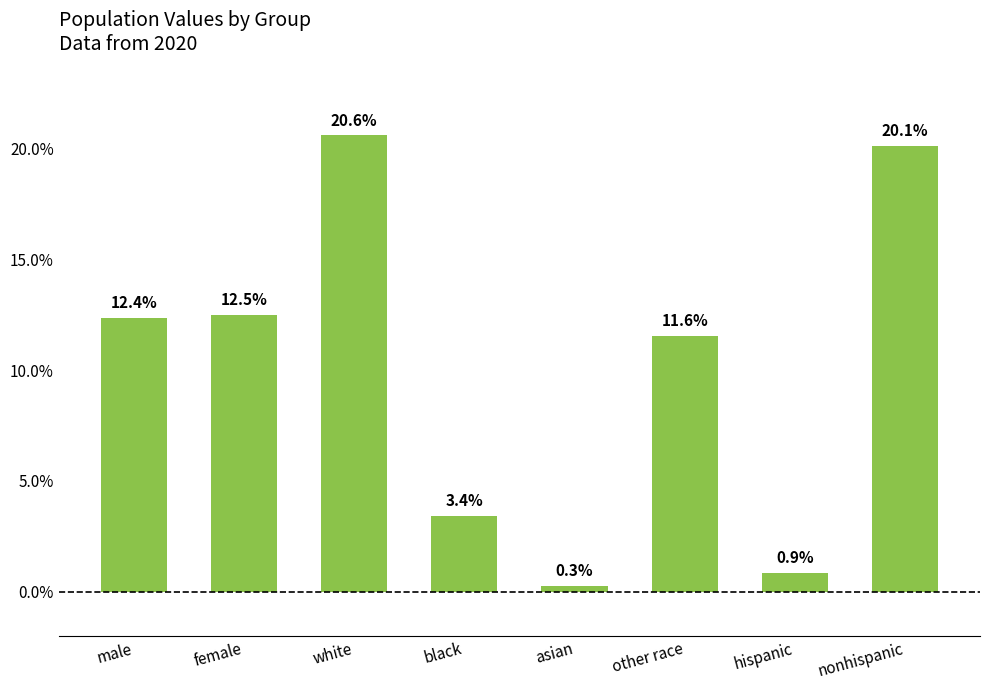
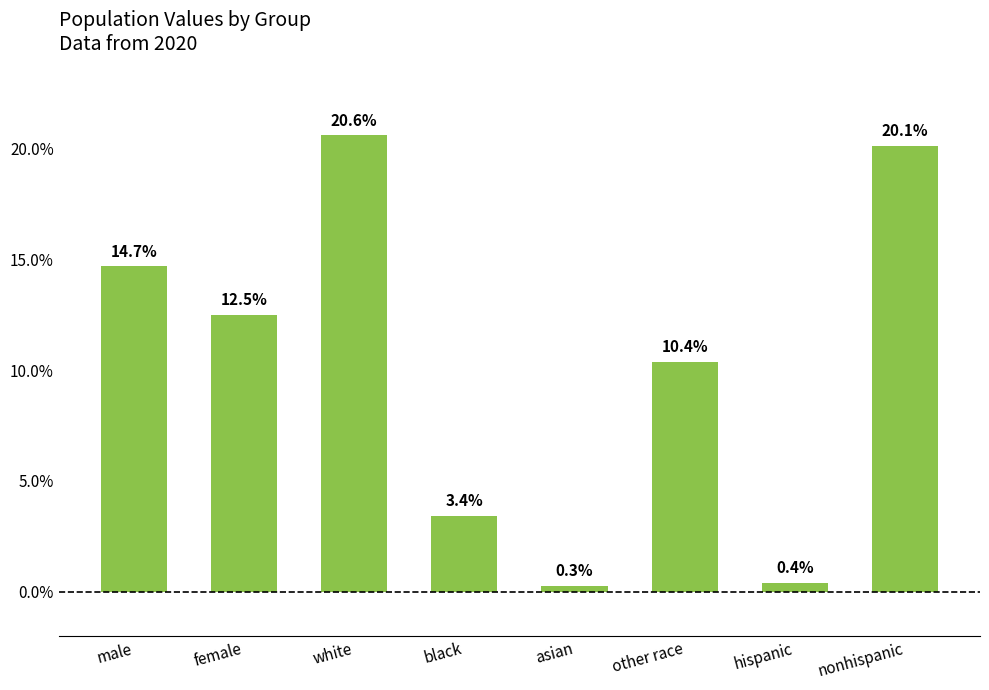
male: 12.4% -> 14.7%
other race: 11.6% -> 10.4%
hispanic: 0.9% -> 0.4%
